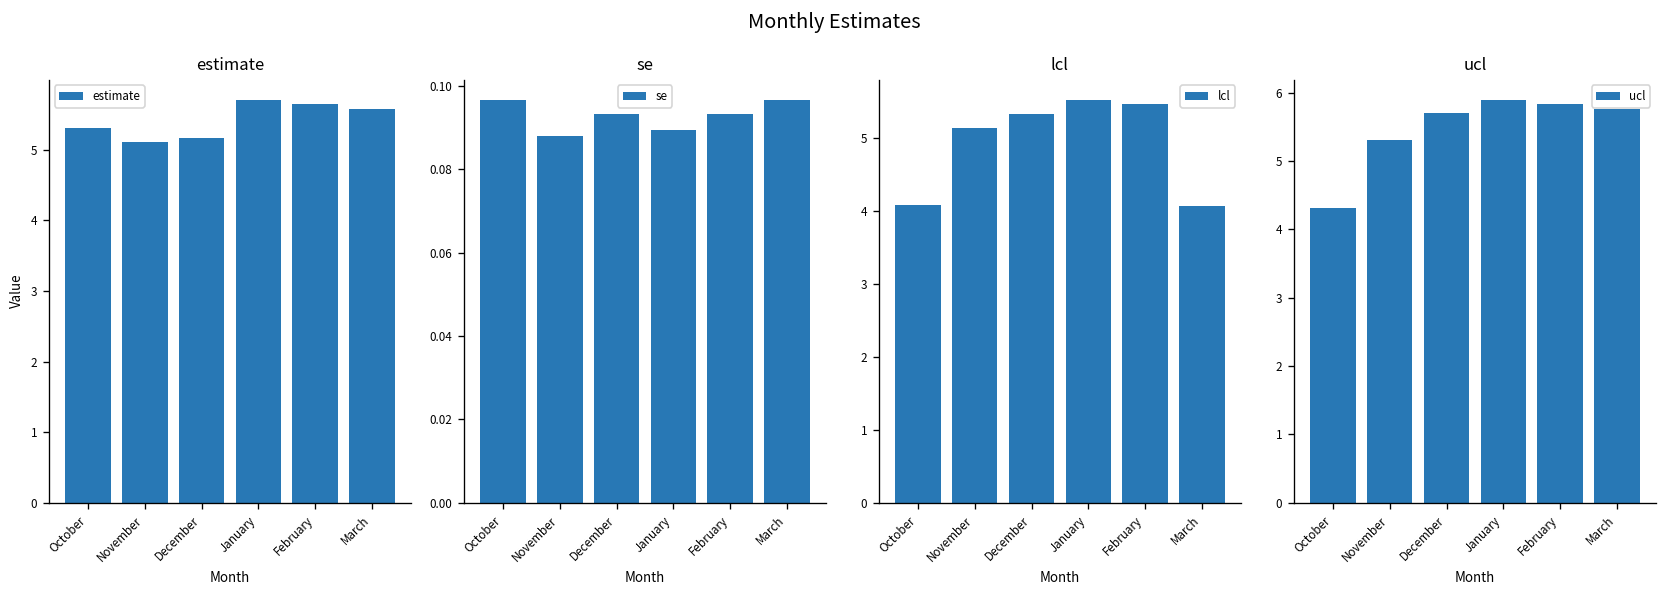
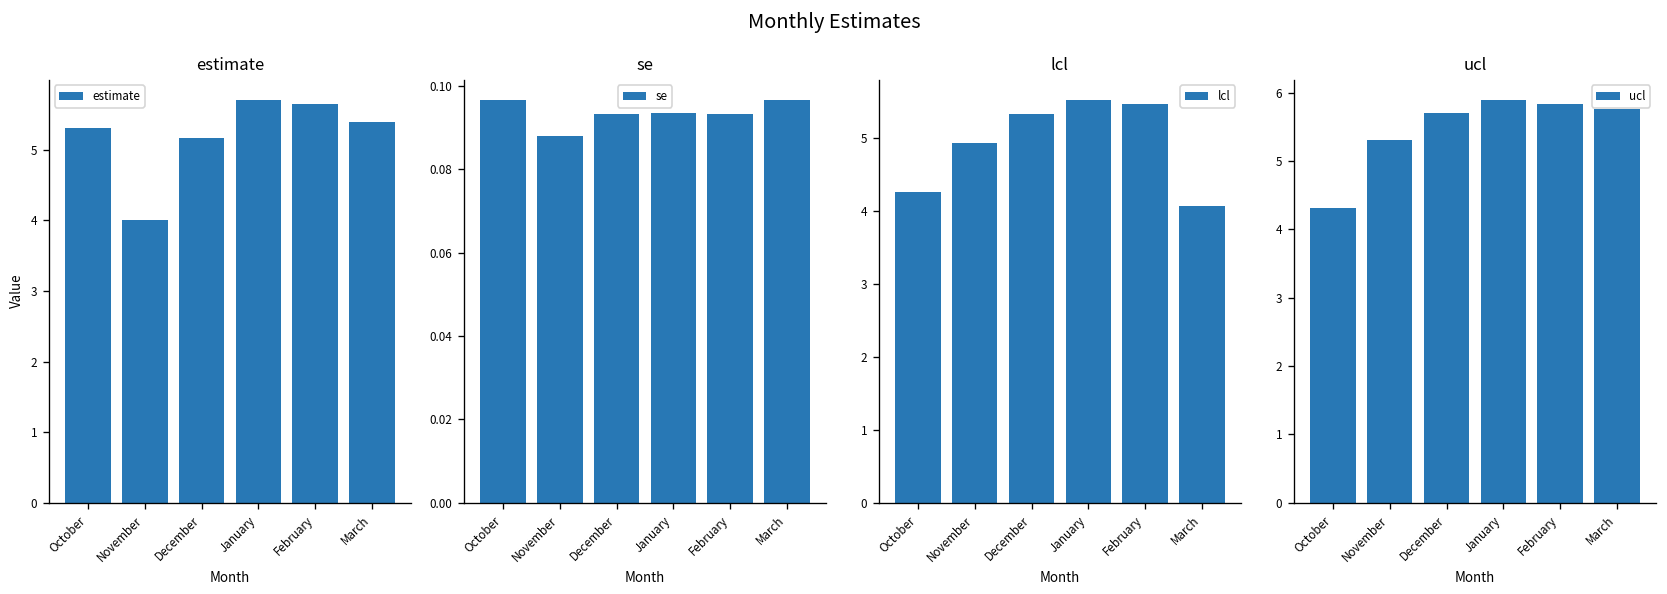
estimate, November: 5.1 -> 4.0
estimate, March: 5.6 -> 5.4
se, January: 0.089 -> 0.093
lcl, October: 4.1 -> 4.3
lcl, November: 5.1 -> 4.9
